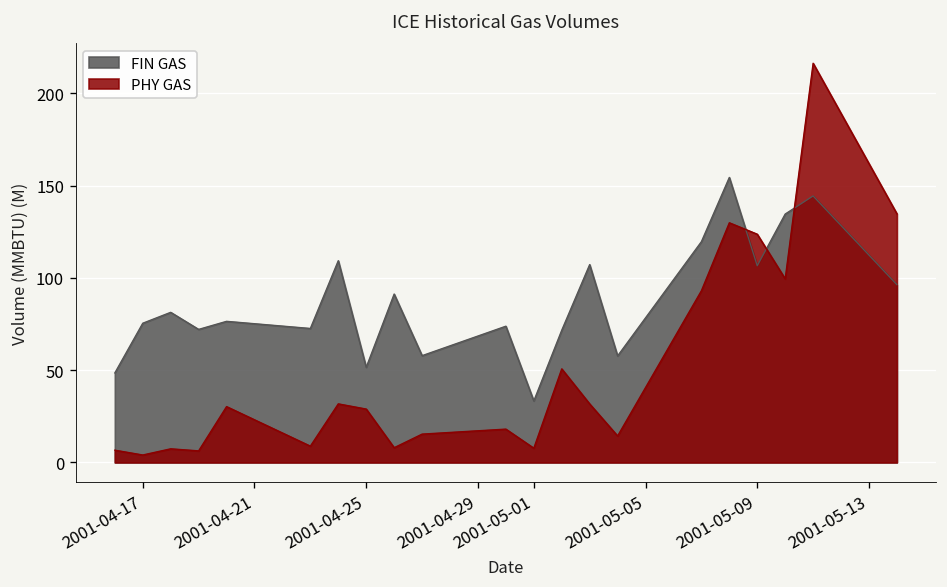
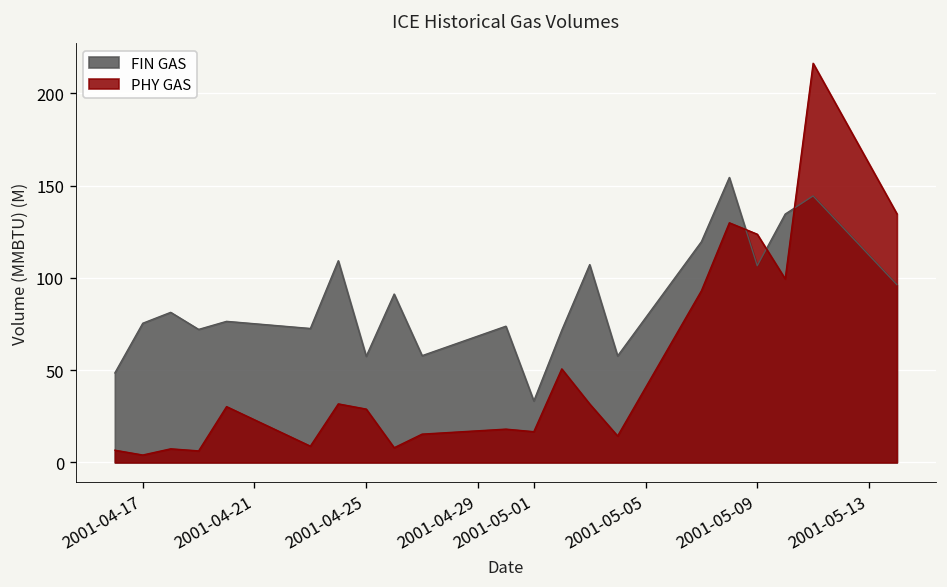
FIN GAS, 2001-04-25: 52 -> 58
PHY GAS, 2001-05-01: 8 -> 17
